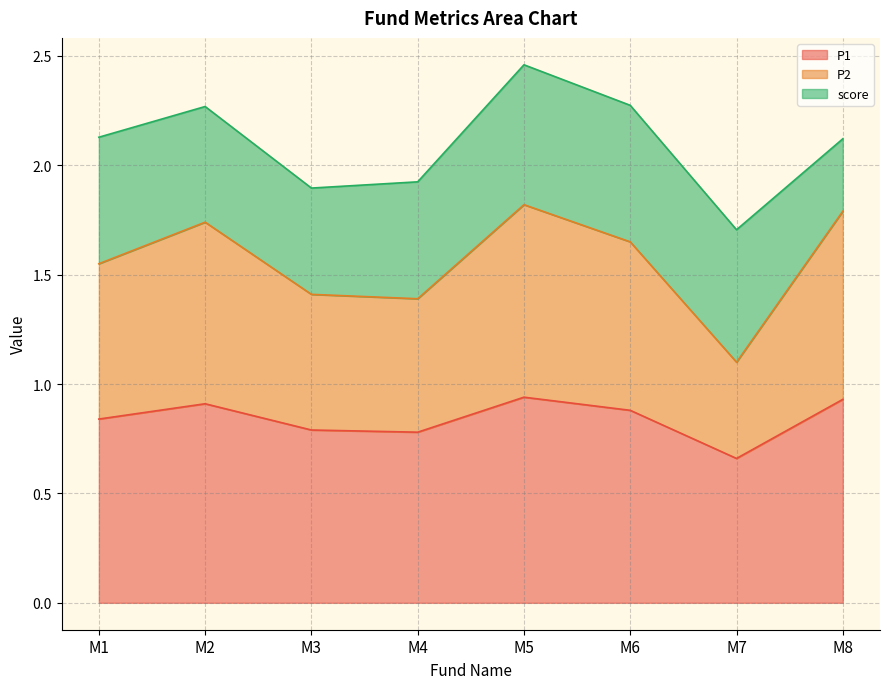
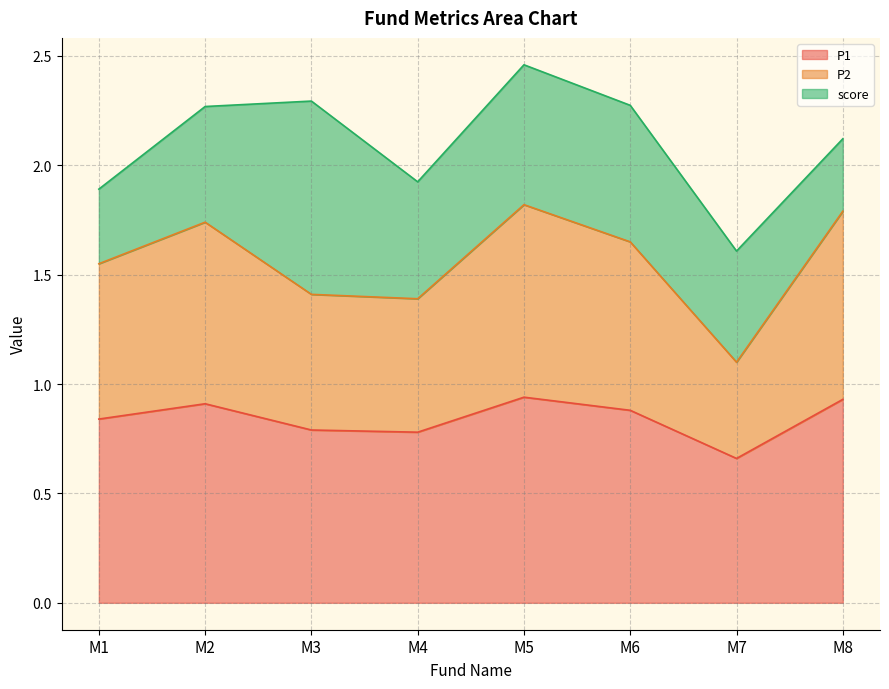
score, M1: 0.58 -> 0.34
score, M3: 0.49 -> 0.88
score, M7: 0.61 -> 0.51
